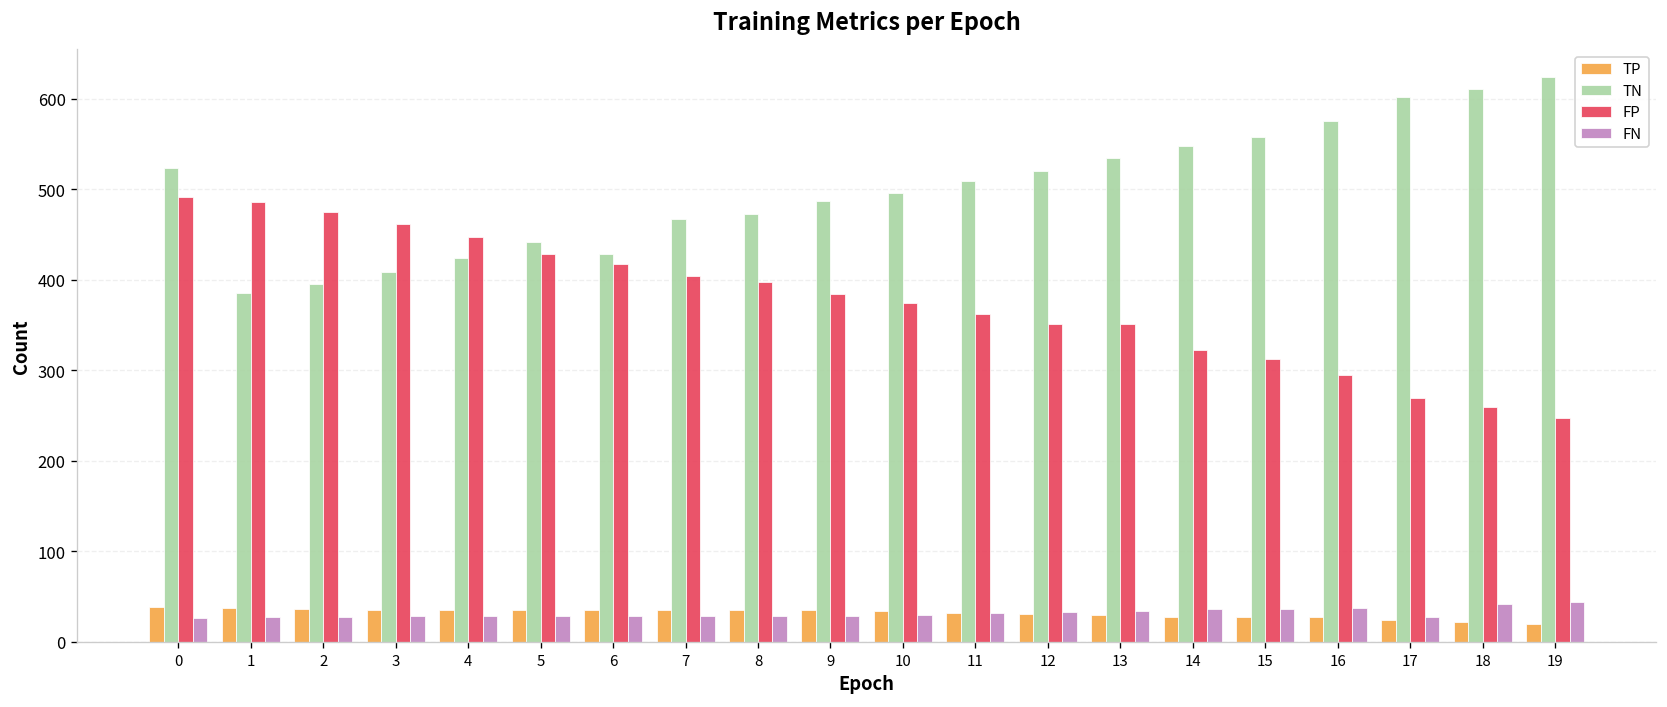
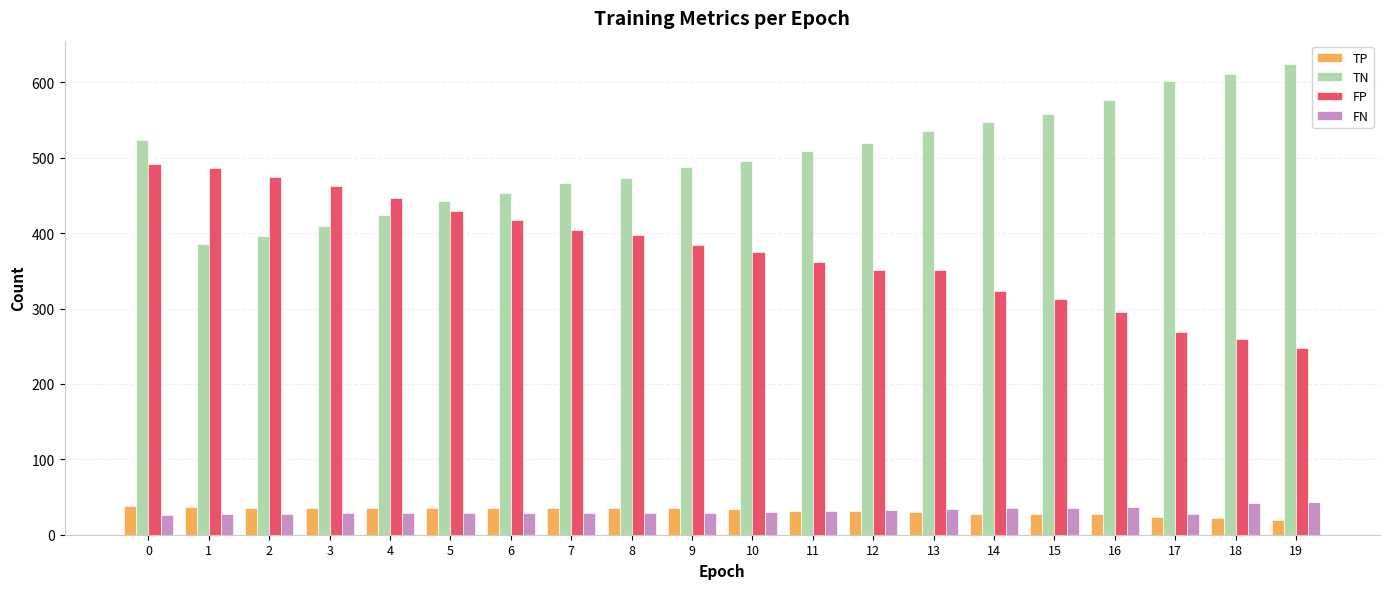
TN, 6: 430 -> 450
